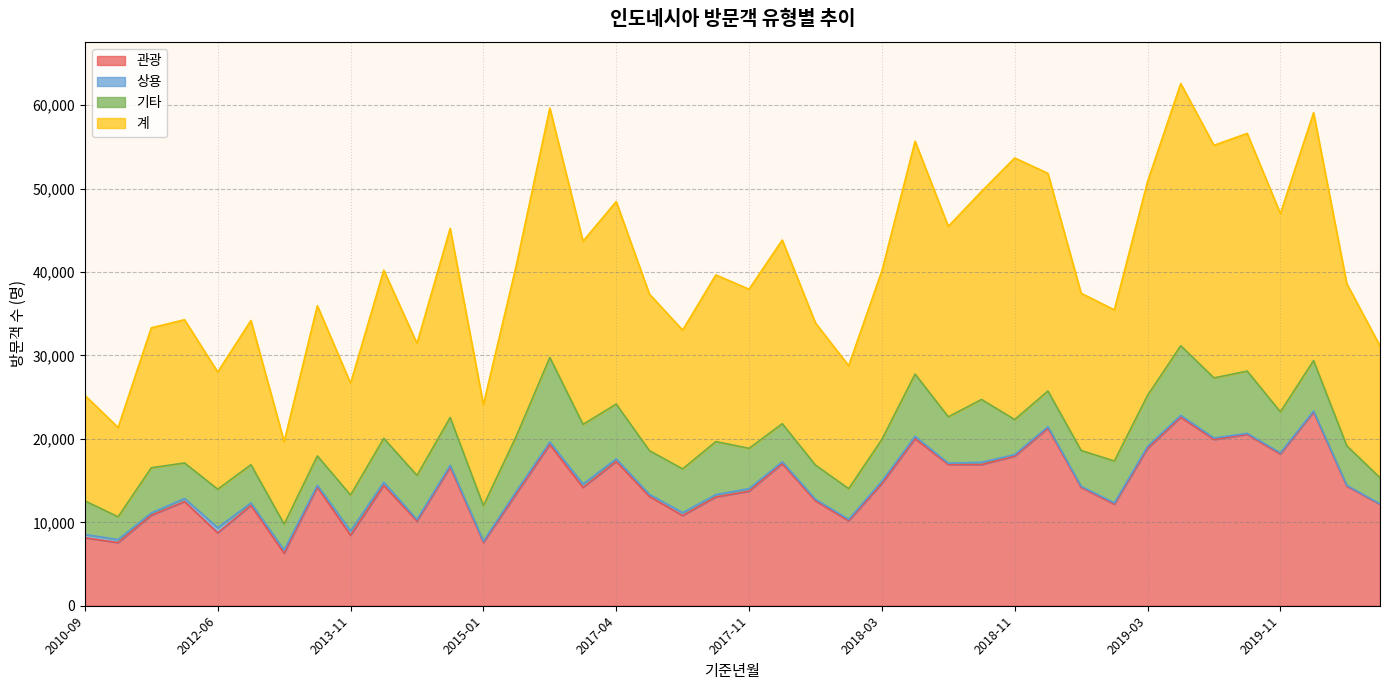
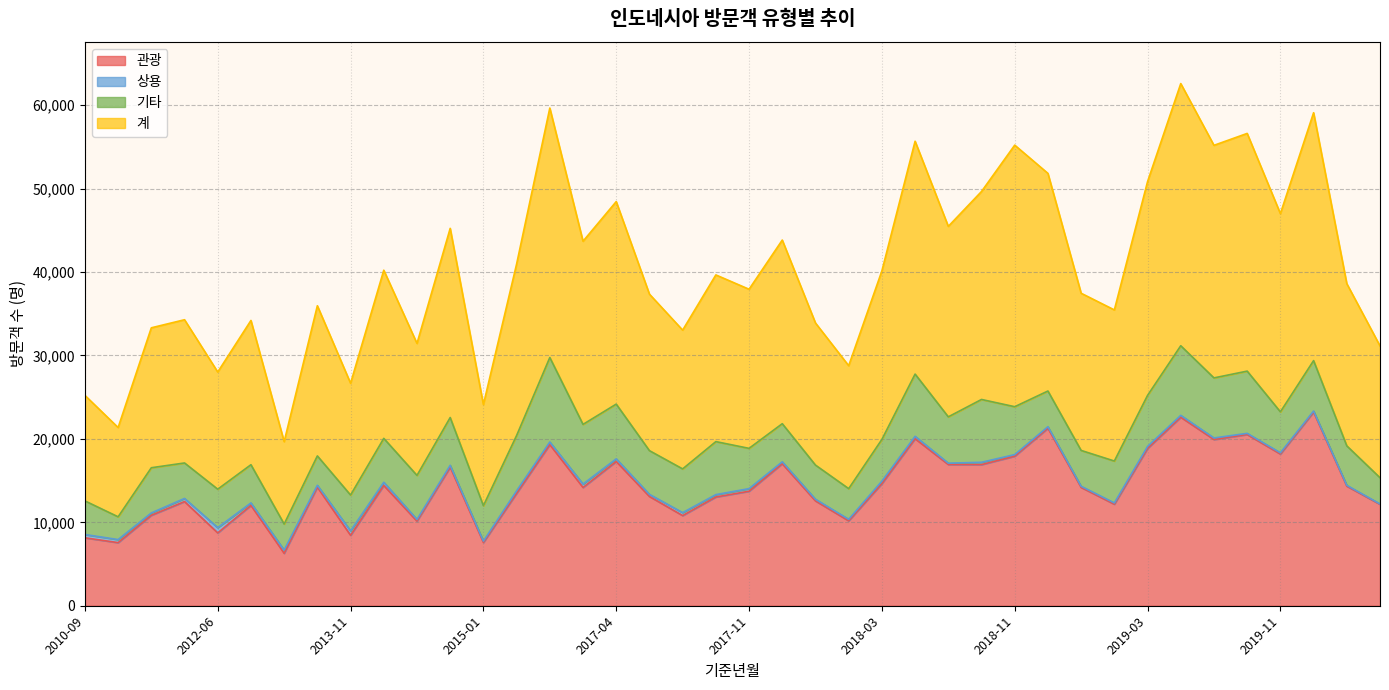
기타, 2018-11: 4,000 -> 6,000
